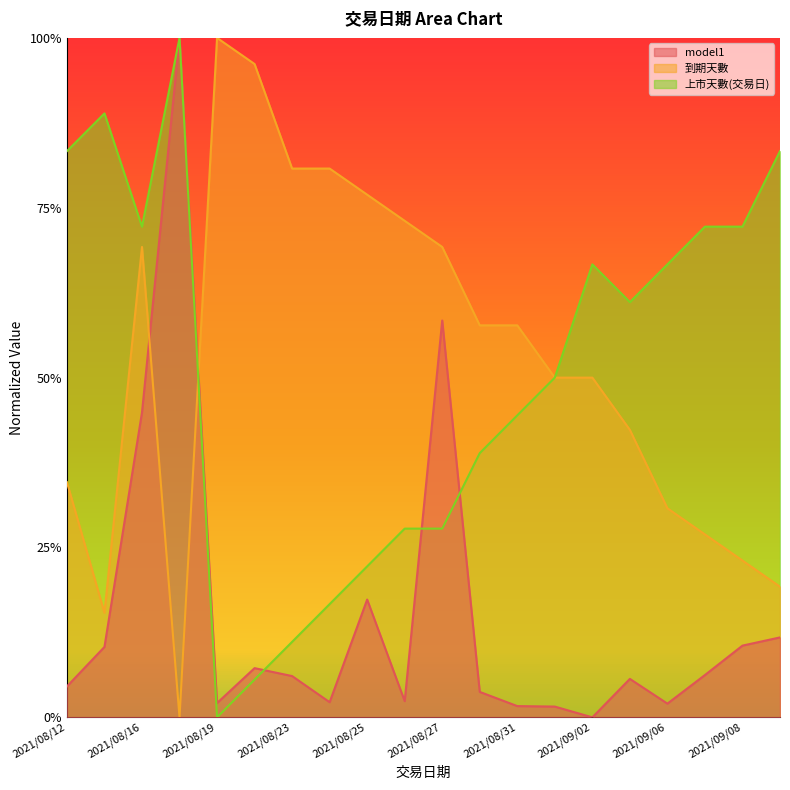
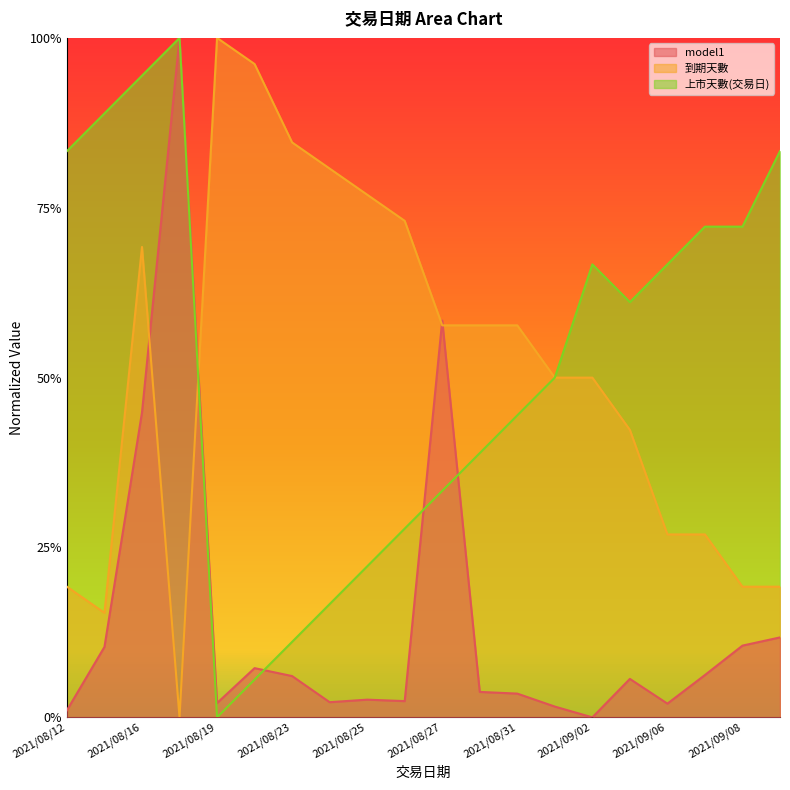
model1, 2021/08/12: 5% -> 1%
到期天數, 2021/08/12: 35% -> 19%
上市天數(交易日), 2021/08/16: 72% -> 94%
到期天數, 2021/08/23: 81% -> 85%
model1, 2021/08/25: 17% -> 3%
到期天數, 2021/08/27: 69% -> 58%
上市天數(交易日), 2021/08/27: 28% -> 33%
model1, 2021/08/31: 2% -> 3%
到期天數, 2021/09/06: 31% -> 27%
到期天數, 2021/09/08: 23% -> 19%
